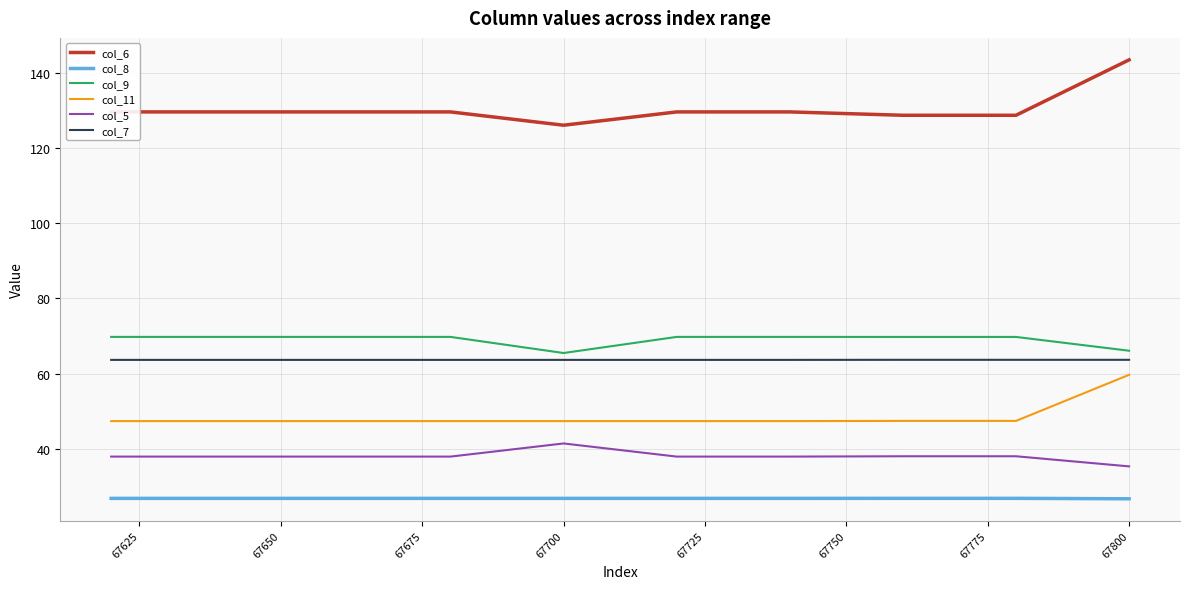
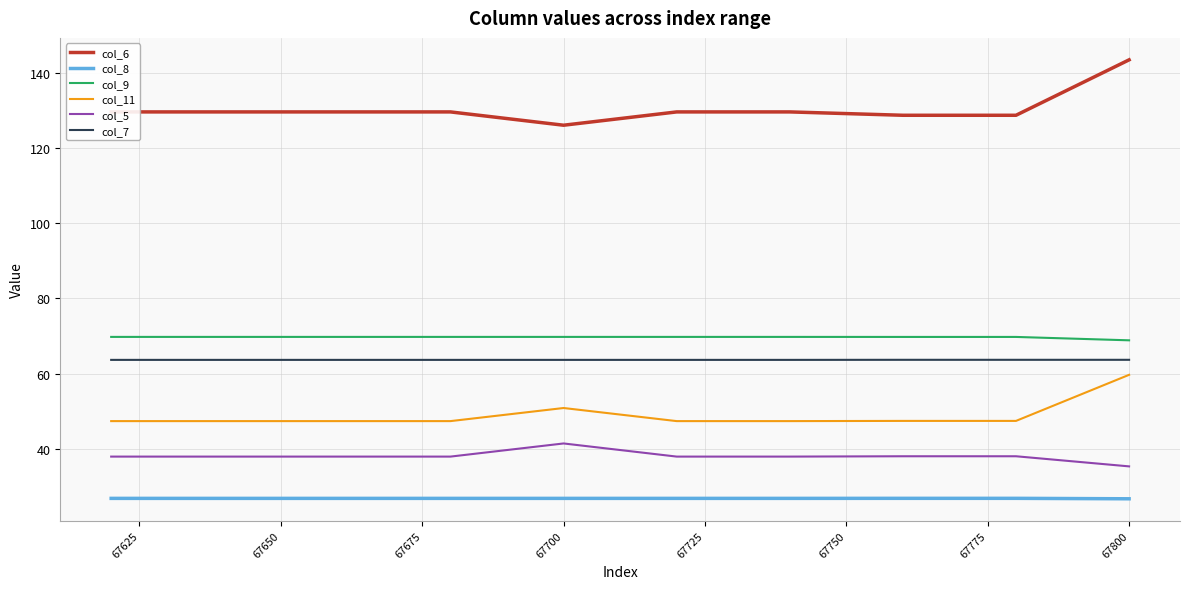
col_9, 67700: 66 -> 70
col_11, 67700: 47 -> 51
col_9, 67800: 66 -> 69
